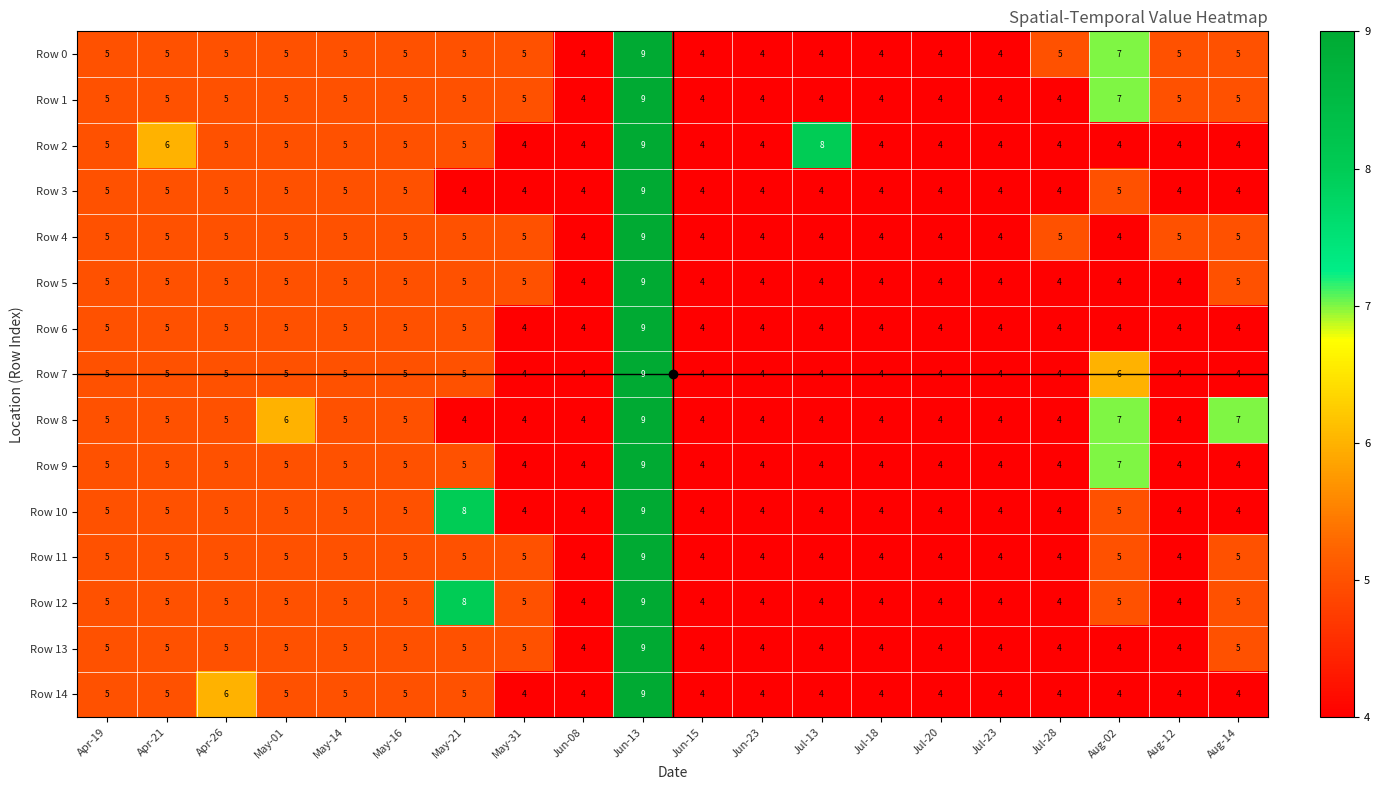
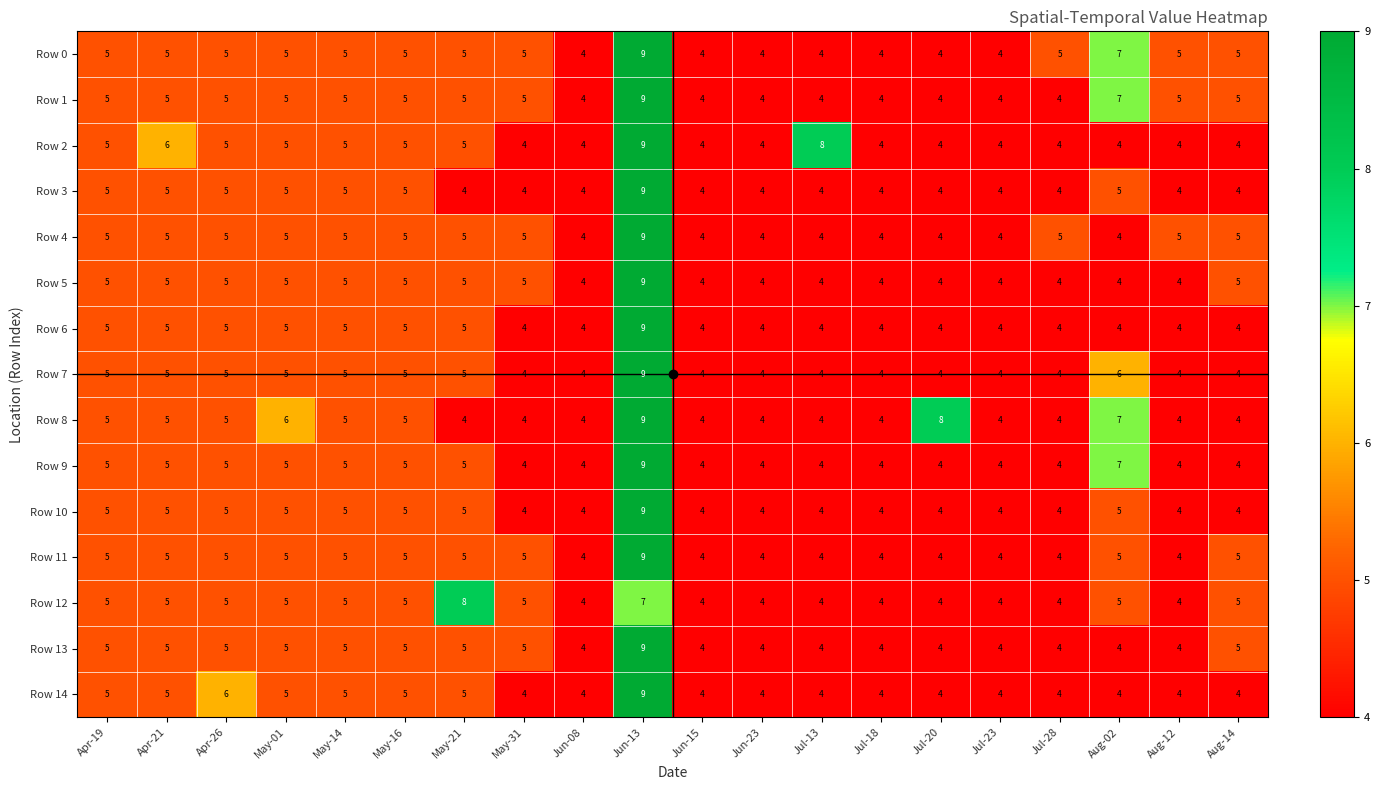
Row 8, Jul-20: 4 -> 8
Row 8, Aug-14: 7 -> 4
Row 10, May-21: 8 -> 5
Row 12, Jun-13: 9 -> 7
